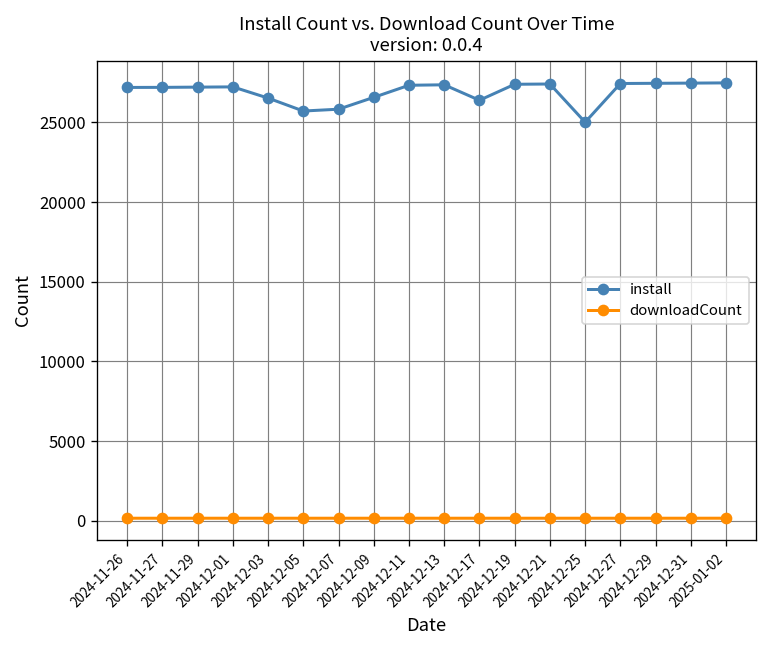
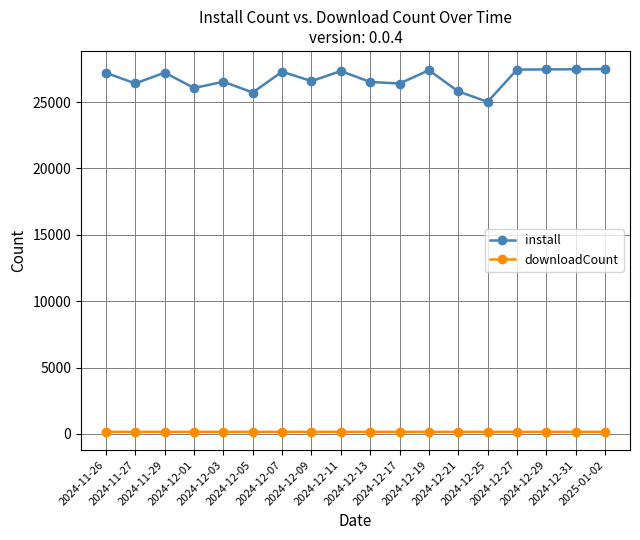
install, 2024-11-27: 27200 -> 26400
install, 2024-12-01: 27200 -> 26100
install, 2024-12-07: 25800 -> 27300
install, 2024-12-13: 27400 -> 26500
install, 2024-12-21: 27400 -> 25800
